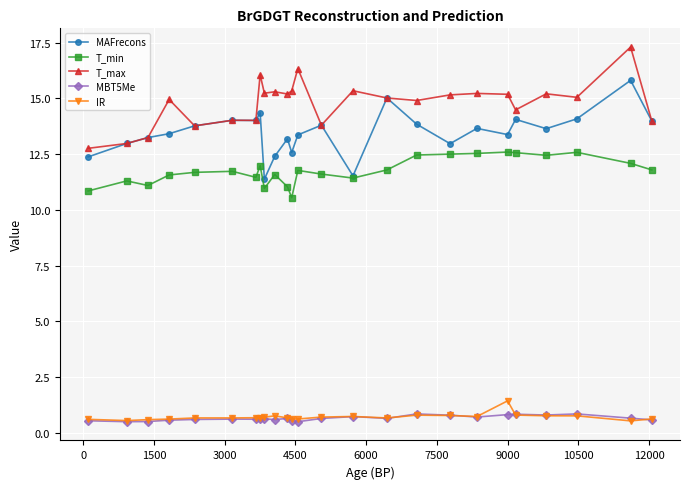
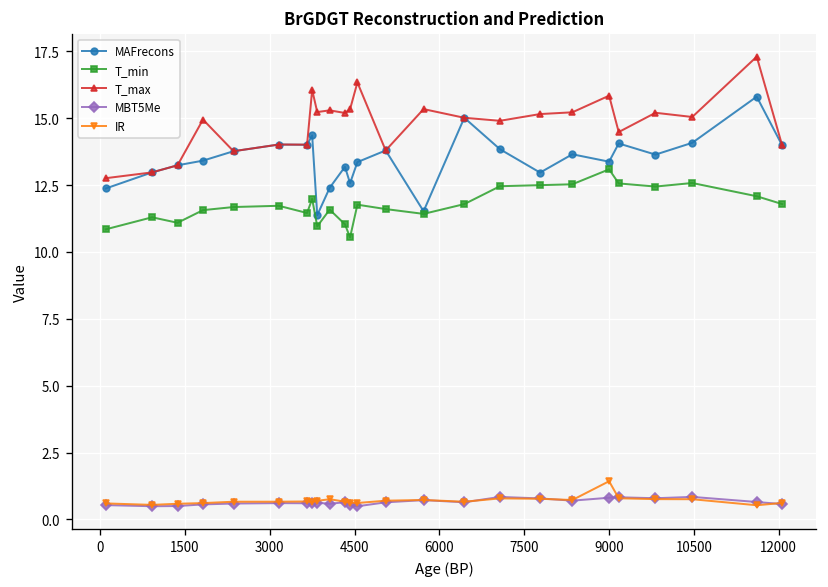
T_min, 9000: 12.6 -> 13.1
T_max, 9000: 15.2 -> 15.8
